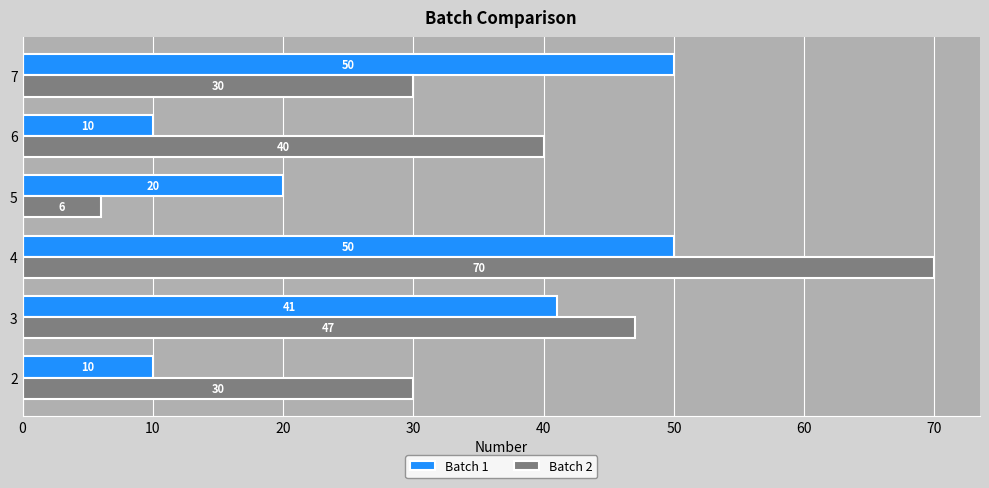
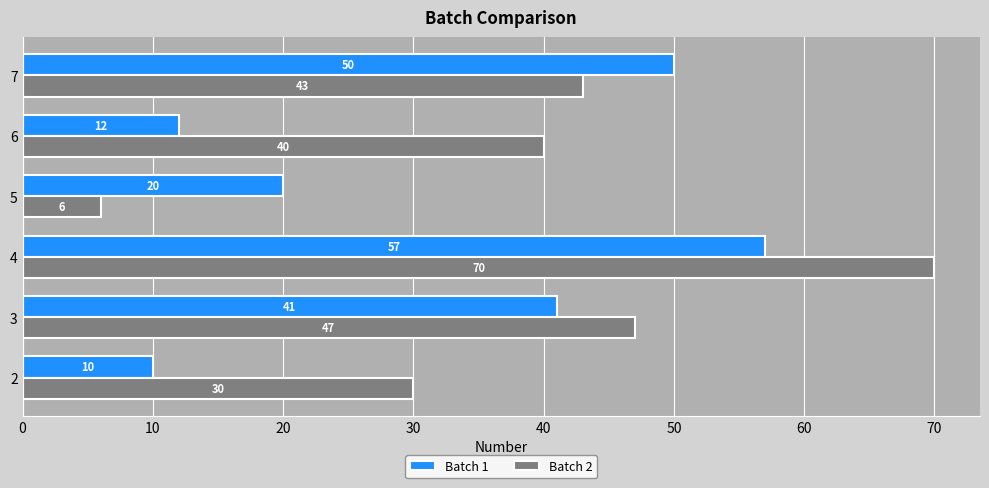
Batch 2, 7: 30 -> 43
Batch 1, 6: 10 -> 12
Batch 1, 4: 50 -> 57
